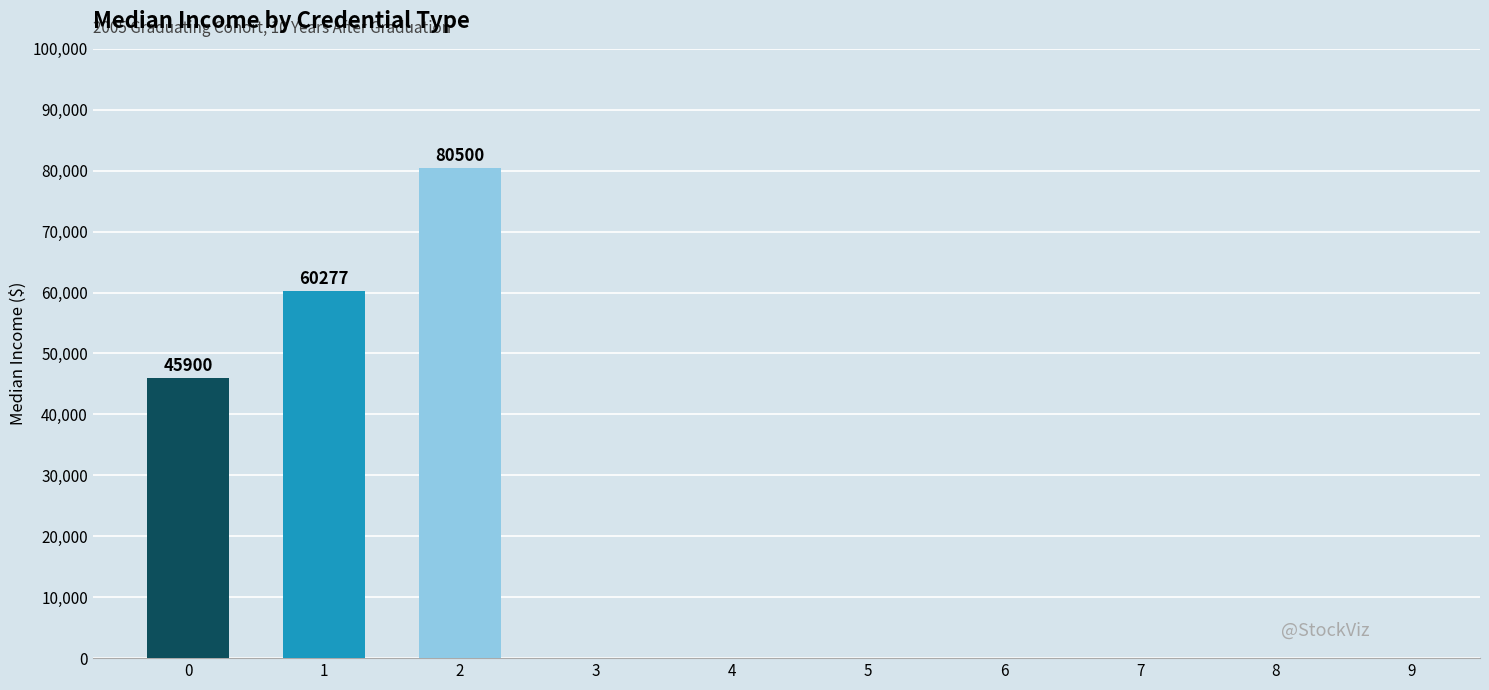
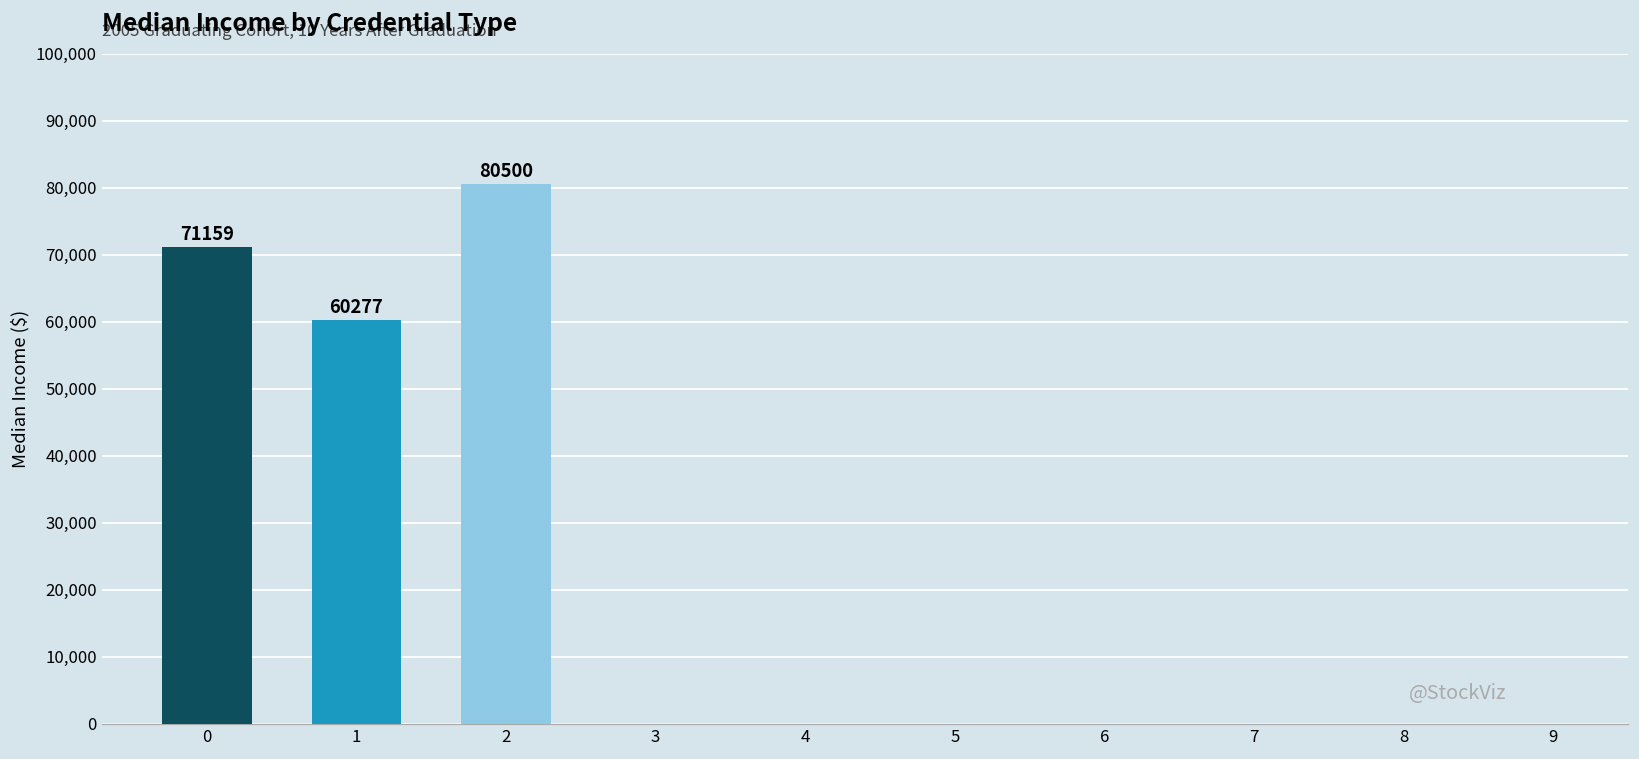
0: 45900 -> 71159
